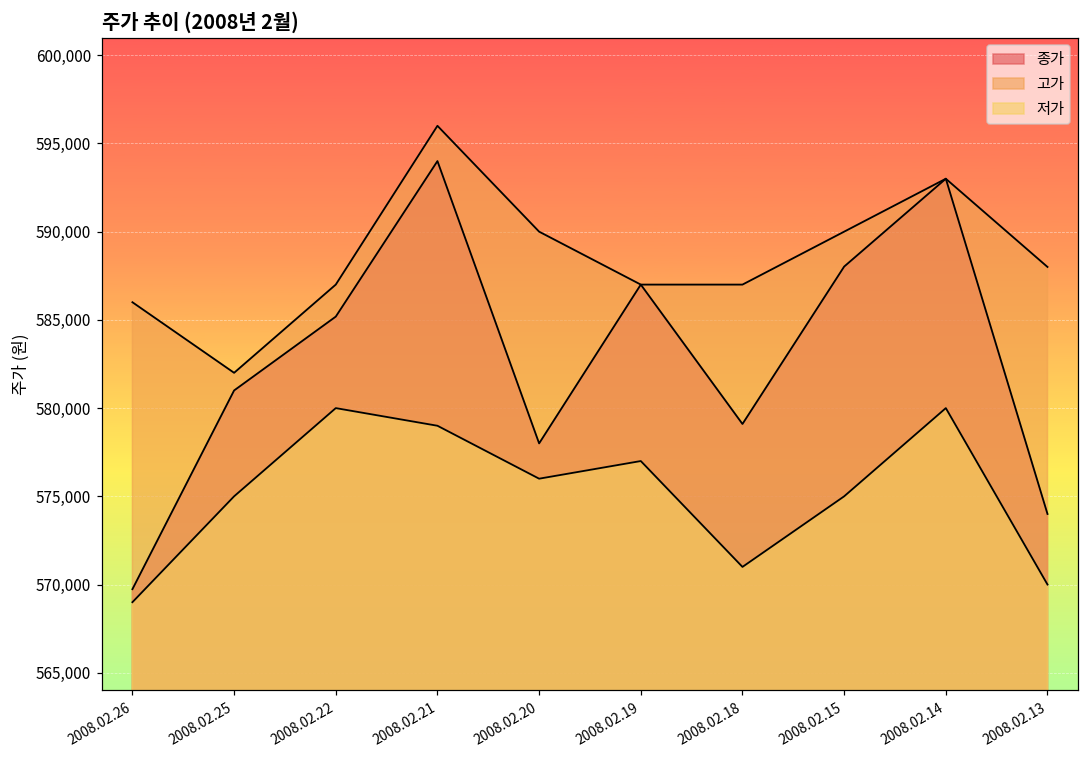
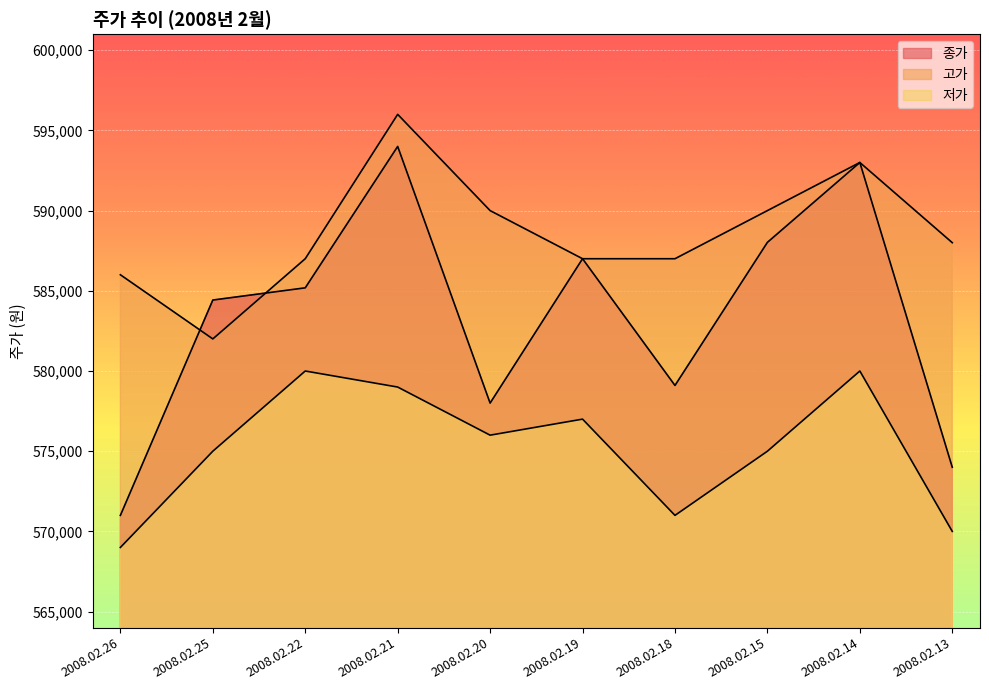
종가, 2008.02.26: 569,700 -> 571,000
종가, 2008.02.25: 581,000 -> 584,400
